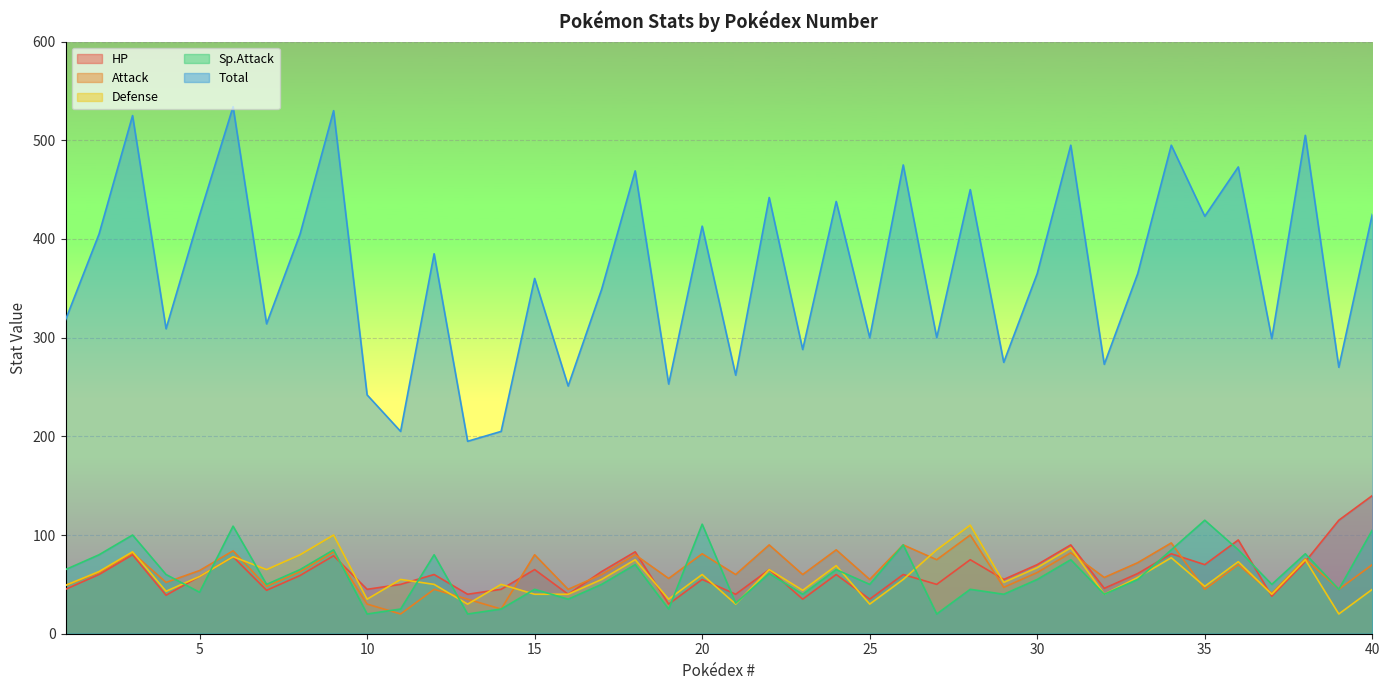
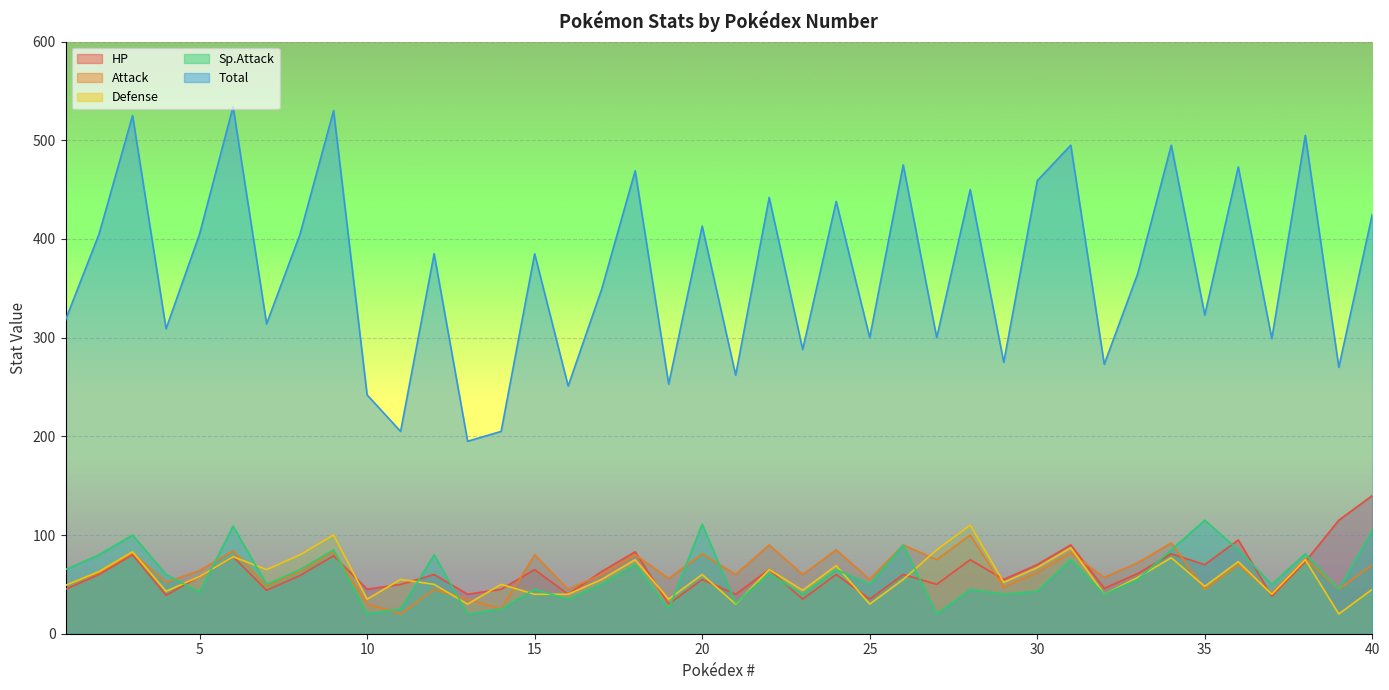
Total, 5: 420 -> 410
Total, 15: 360 -> 390
Sp.Attack, 30: 60 -> 40
Total, 30: 370 -> 460
Total, 35: 420 -> 320
